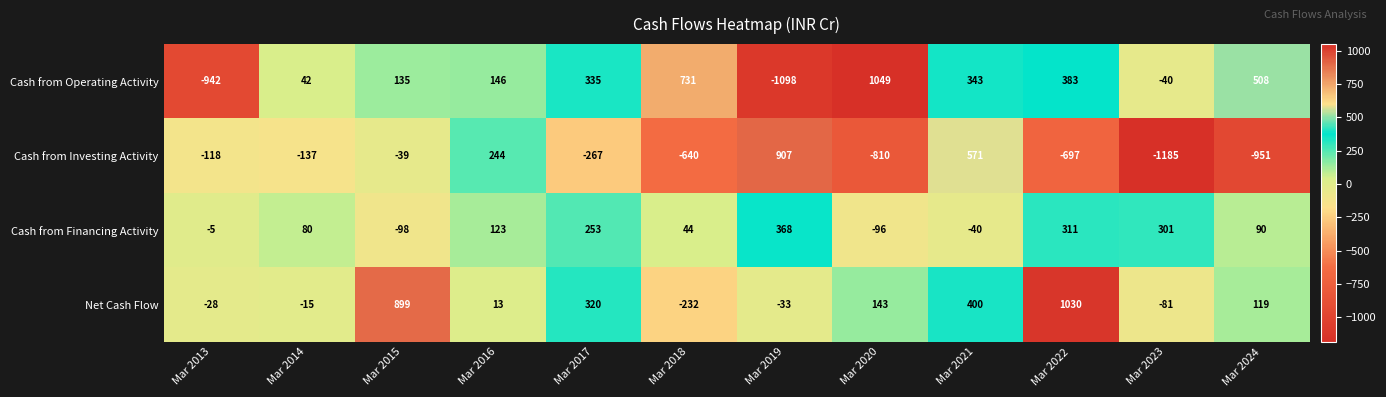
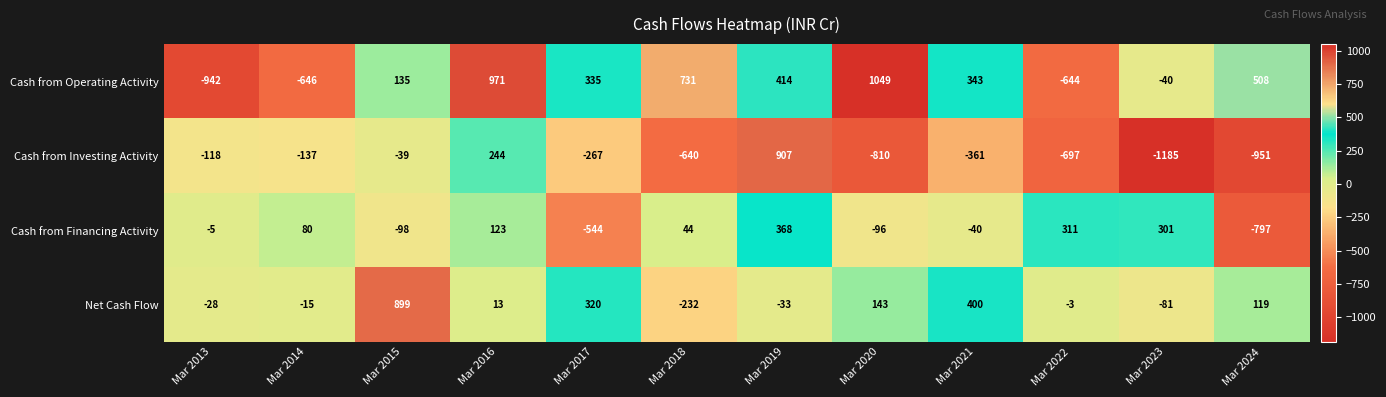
Cash from Operating Activity, Mar 2014: 42 -> -646
Cash from Operating Activity, Mar 2016: 146 -> 971
Cash from Operating Activity, Mar 2019: -1098 -> 414
Cash from Operating Activity, Mar 2022: 383 -> -644
Cash from Investing Activity, Mar 2021: 571 -> -361
Cash from Financing Activity, Mar 2017: 253 -> -544
Cash from Financing Activity, Mar 2024: 90 -> -797
Net Cash Flow, Mar 2022: 1030 -> -3
